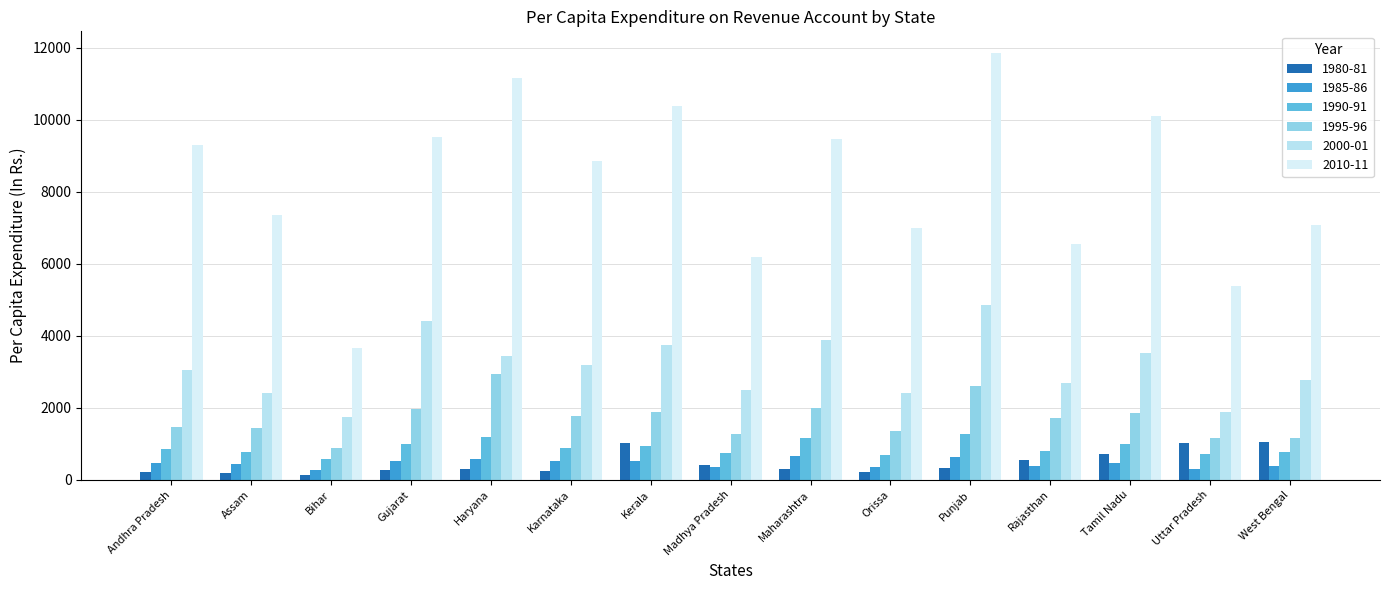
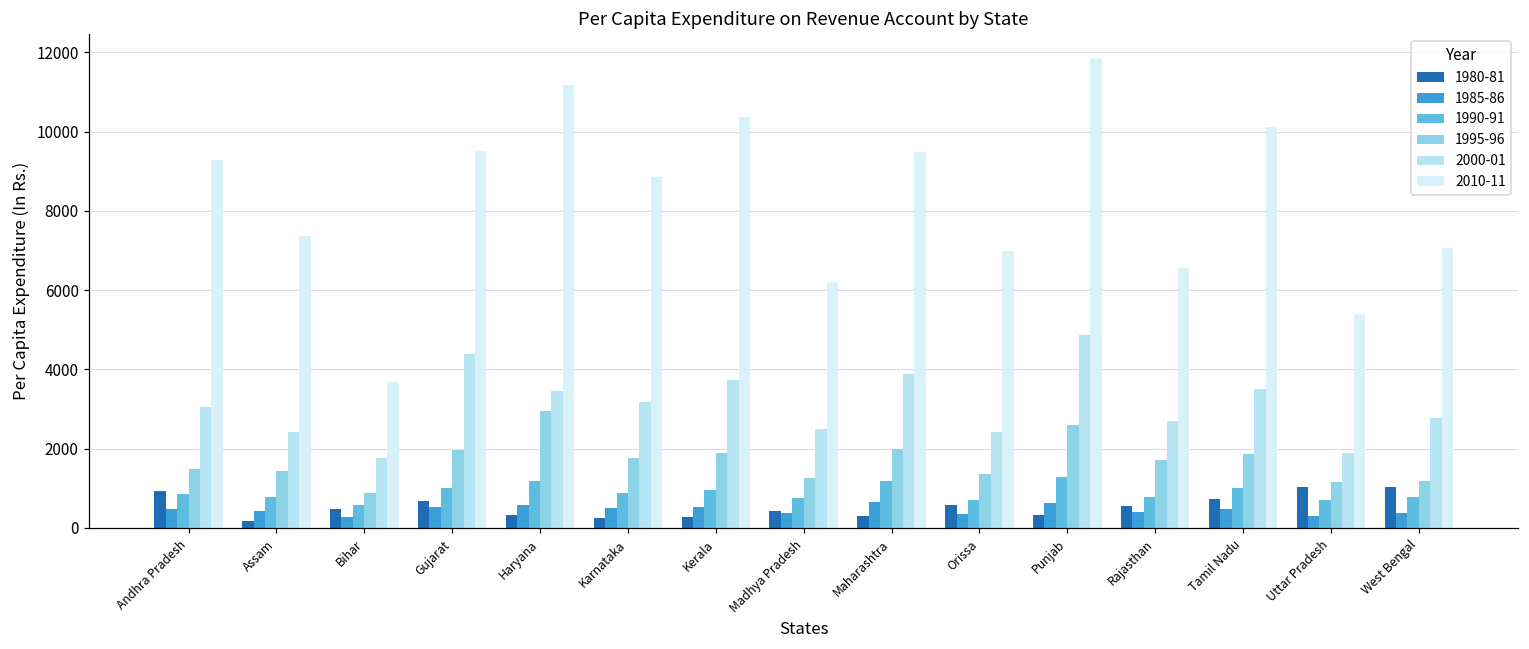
1980-81, Andhra Pradesh: 200 -> 900
1980-81, Bihar: 100 -> 500
1980-81, Gujarat: 300 -> 700
1980-81, Kerala: 1000 -> 300
1980-81, Orissa: 200 -> 600
